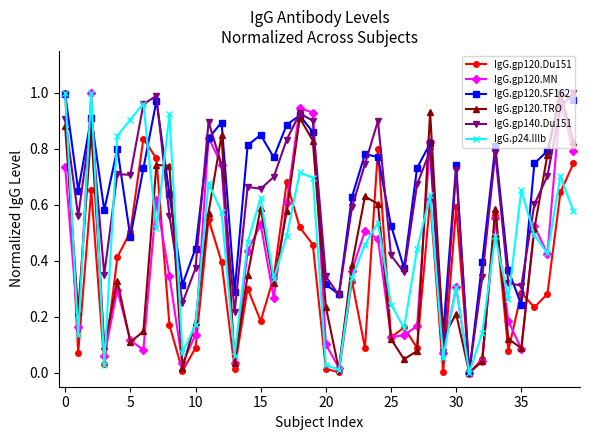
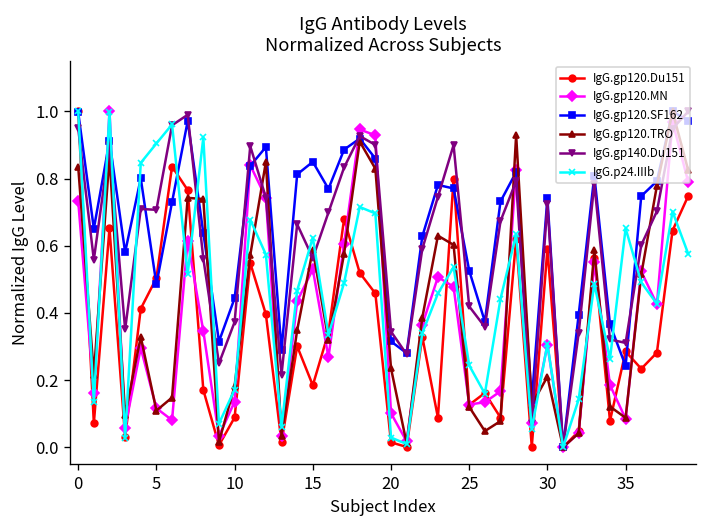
IgG.gp120.TRO, 0: 0.88 -> 0.84
IgG.gp140.Du151, 0: 0.91 -> 0.95
IgG.gp140.Du151, 15: 0.66 -> 0.56
